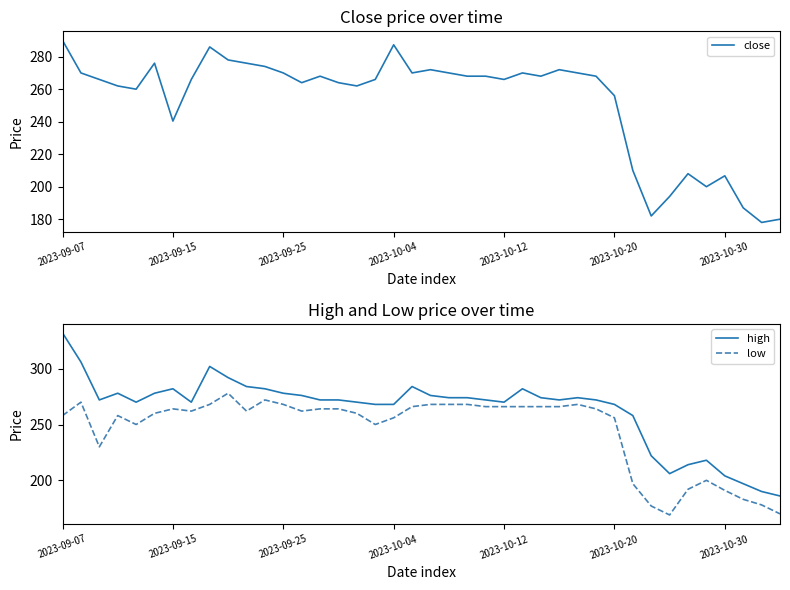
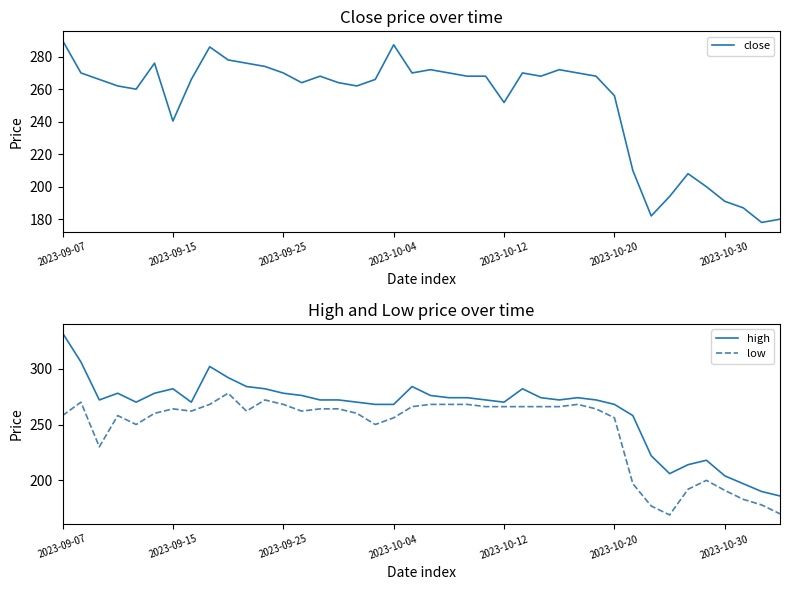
Close price over time, 2023-10-12: 266 -> 252
Close price over time, 2023-10-30: 207 -> 191
